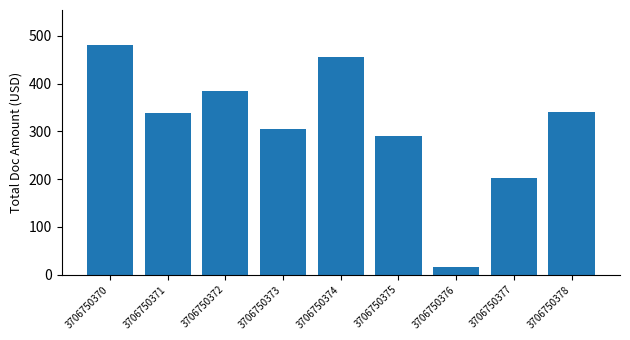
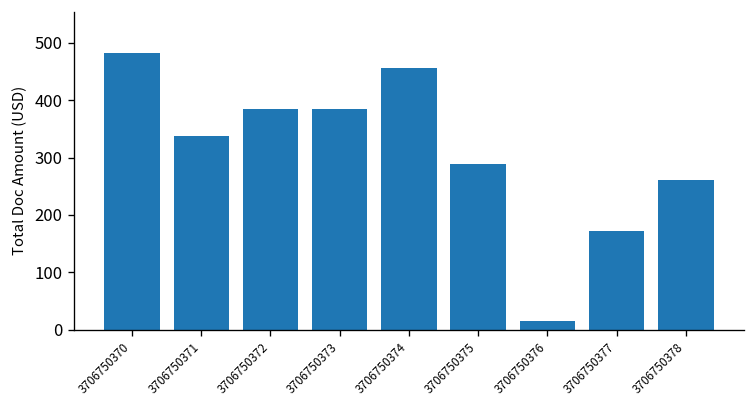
3706750373: 310 -> 390
3706750377: 200 -> 170
3706750378: 340 -> 260
